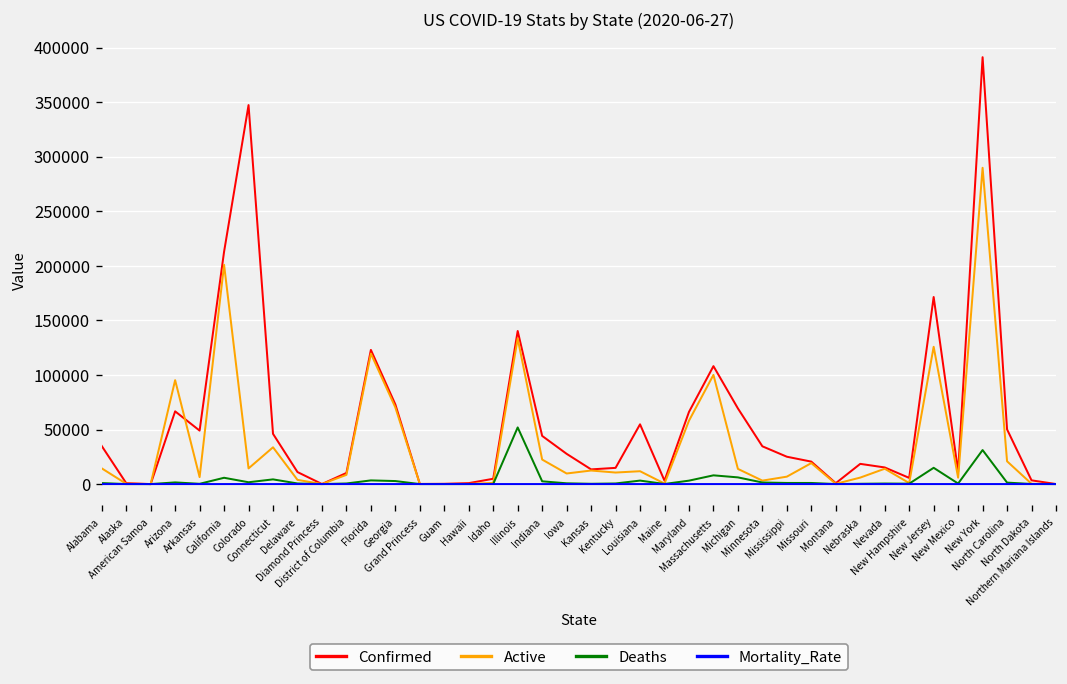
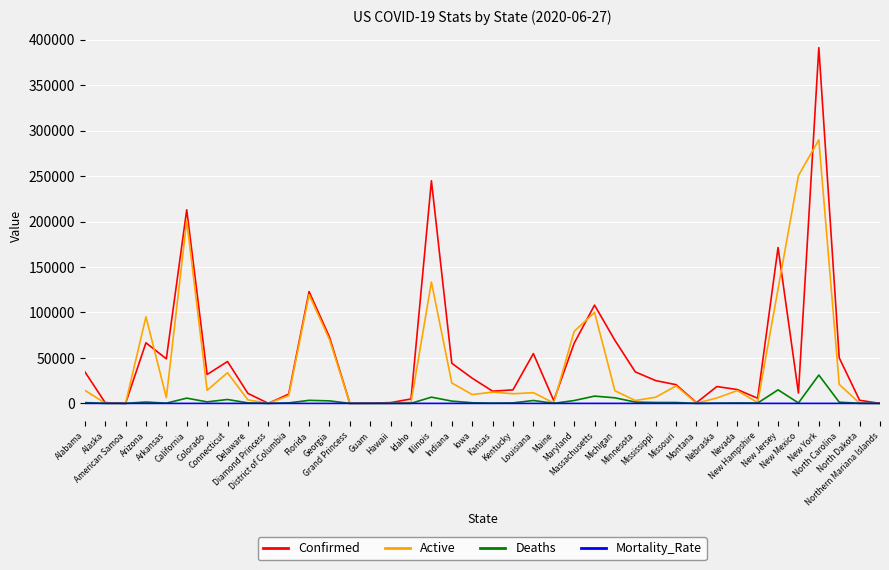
Confirmed, Colorado: 350000 -> 30000
Confirmed, Illinois: 140000 -> 240000
Deaths, Illinois: 50000 -> 10000
Active, Maryland: 60000 -> 80000
Active, New Mexico: 10000 -> 250000
